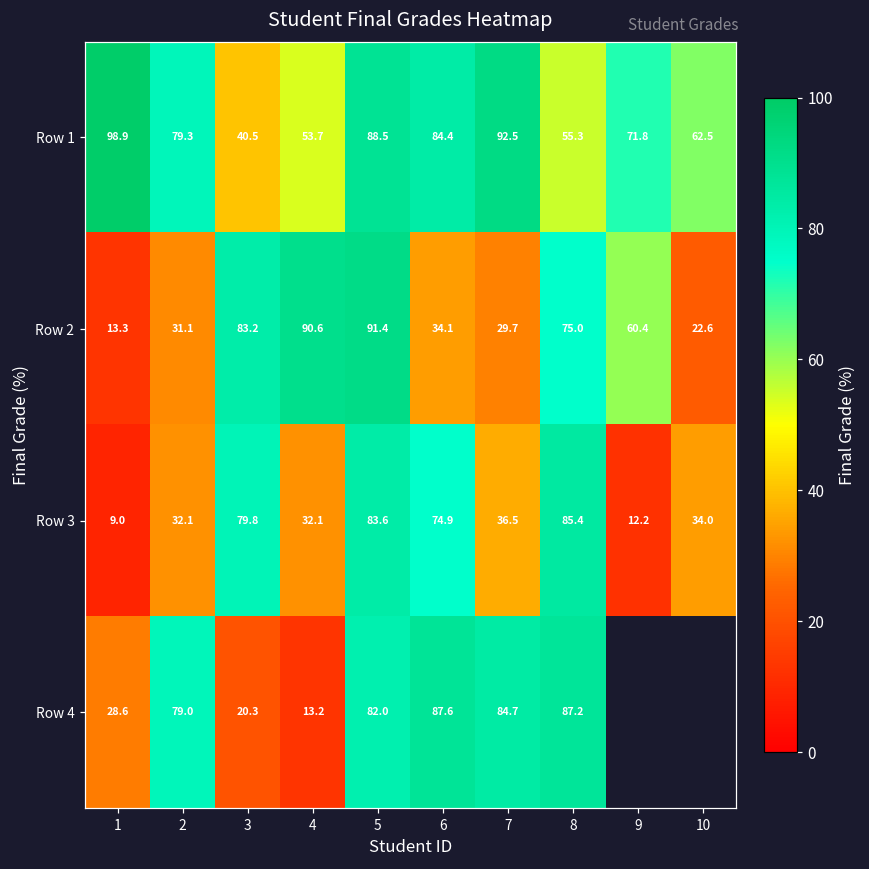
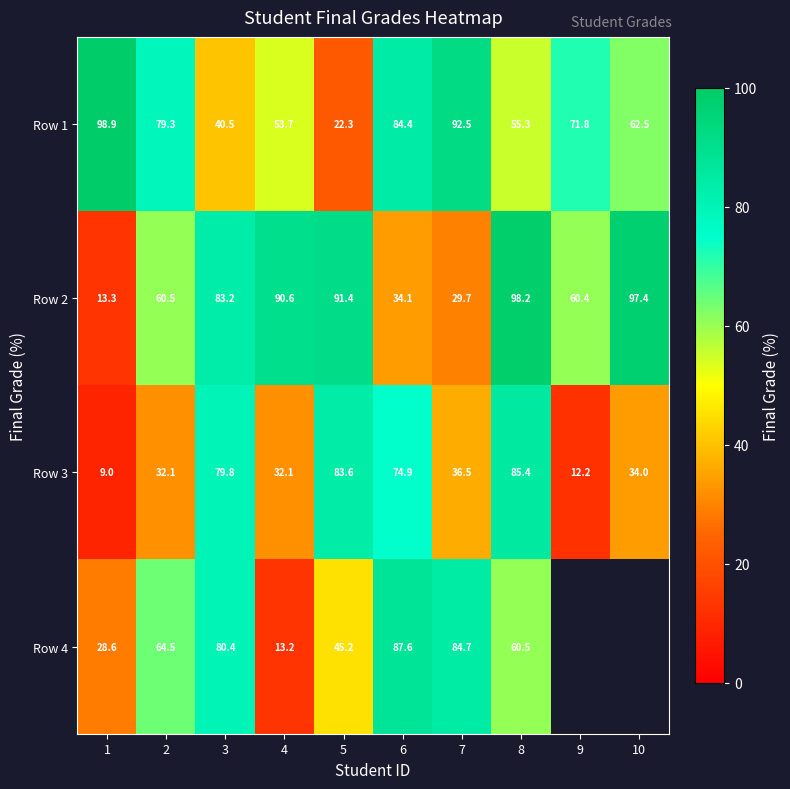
Row 1, 5: 88.5 -> 22.3
Row 2, 2: 31.1 -> 60.5
Row 2, 8: 75.0 -> 98.2
Row 2, 10: 22.6 -> 97.4
Row 4, 2: 79.0 -> 64.5
Row 4, 3: 20.3 -> 80.4
Row 4, 5: 82.0 -> 45.2
Row 4, 8: 87.2 -> 60.5
